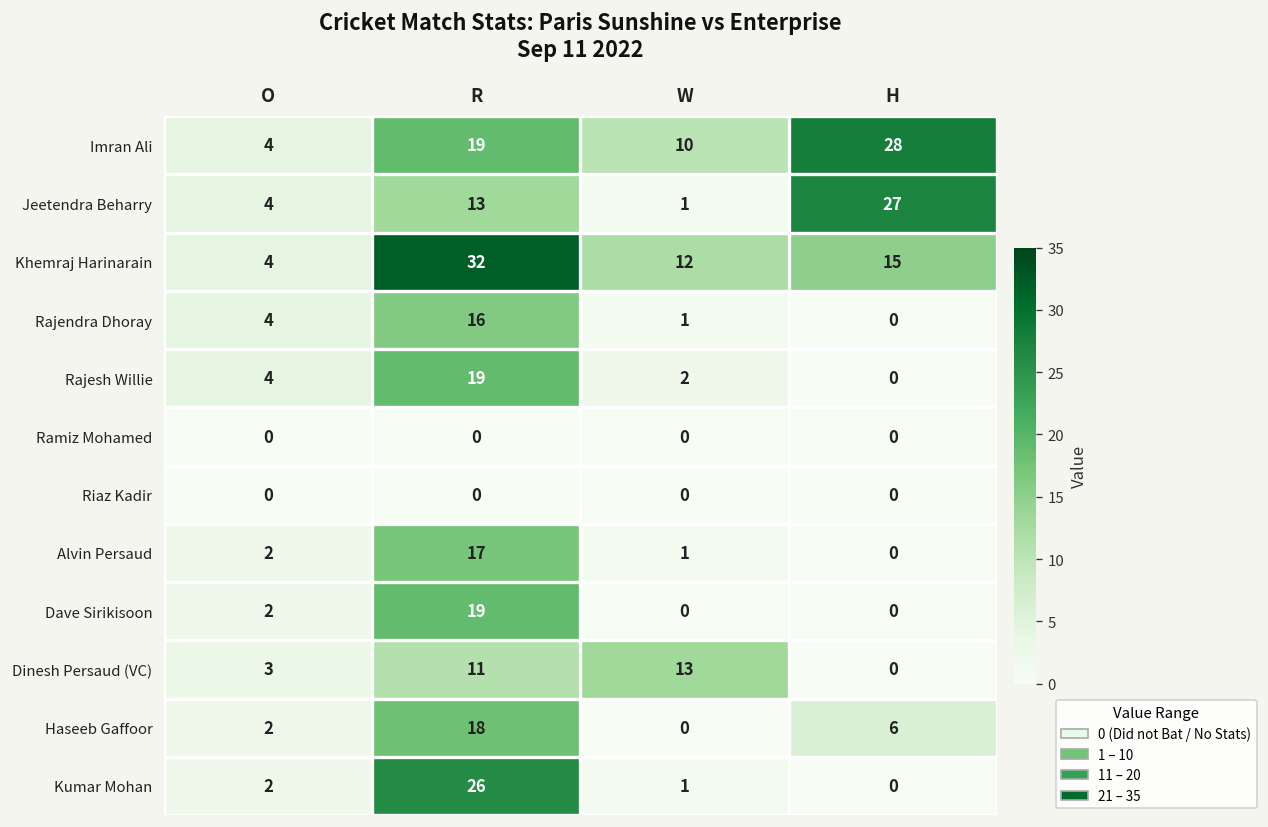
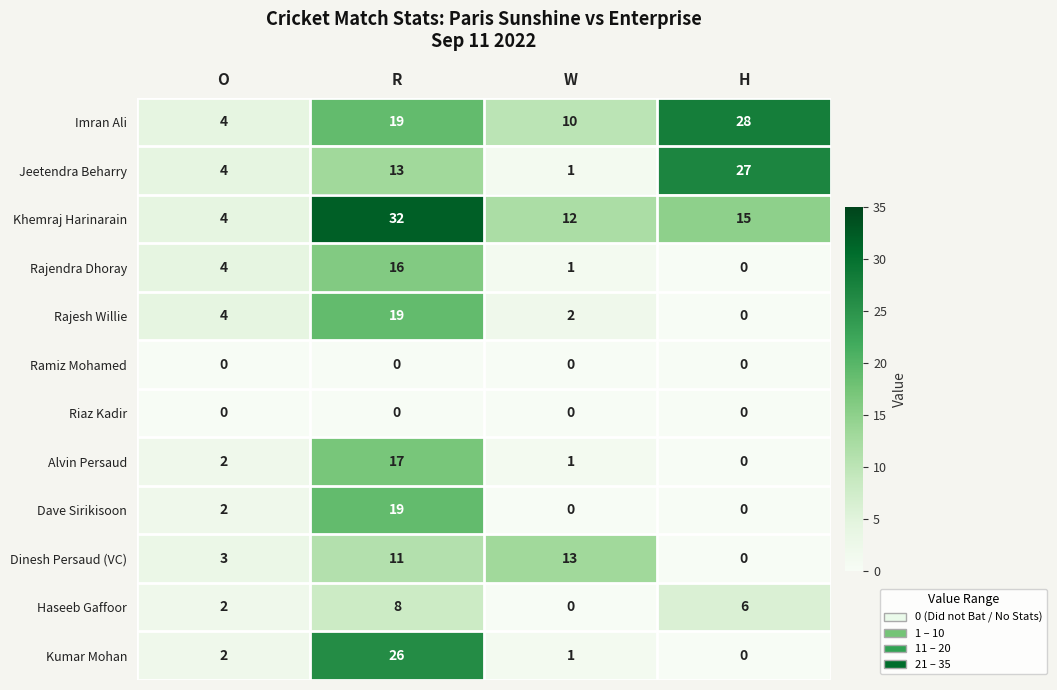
Haseeb Gaffoor, R: 18 -> 8
